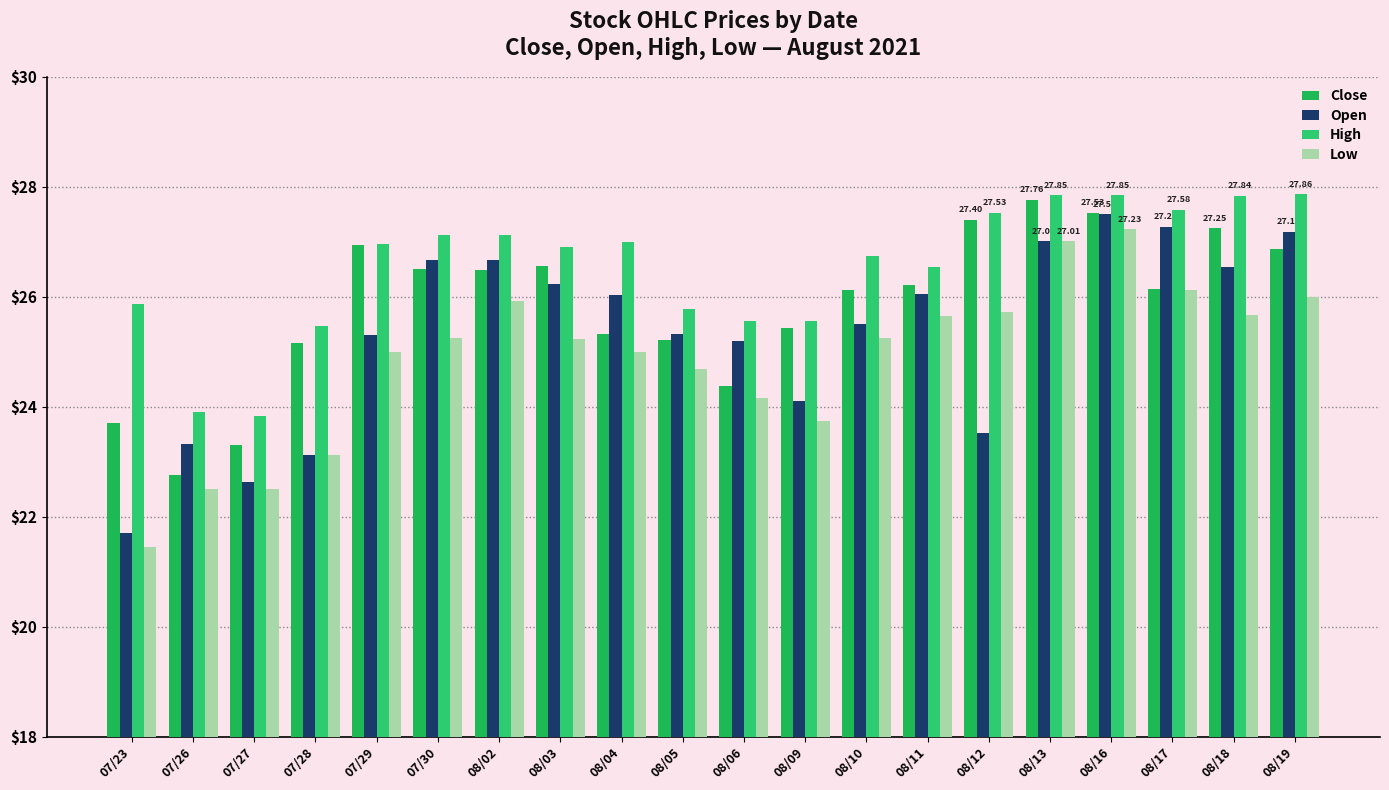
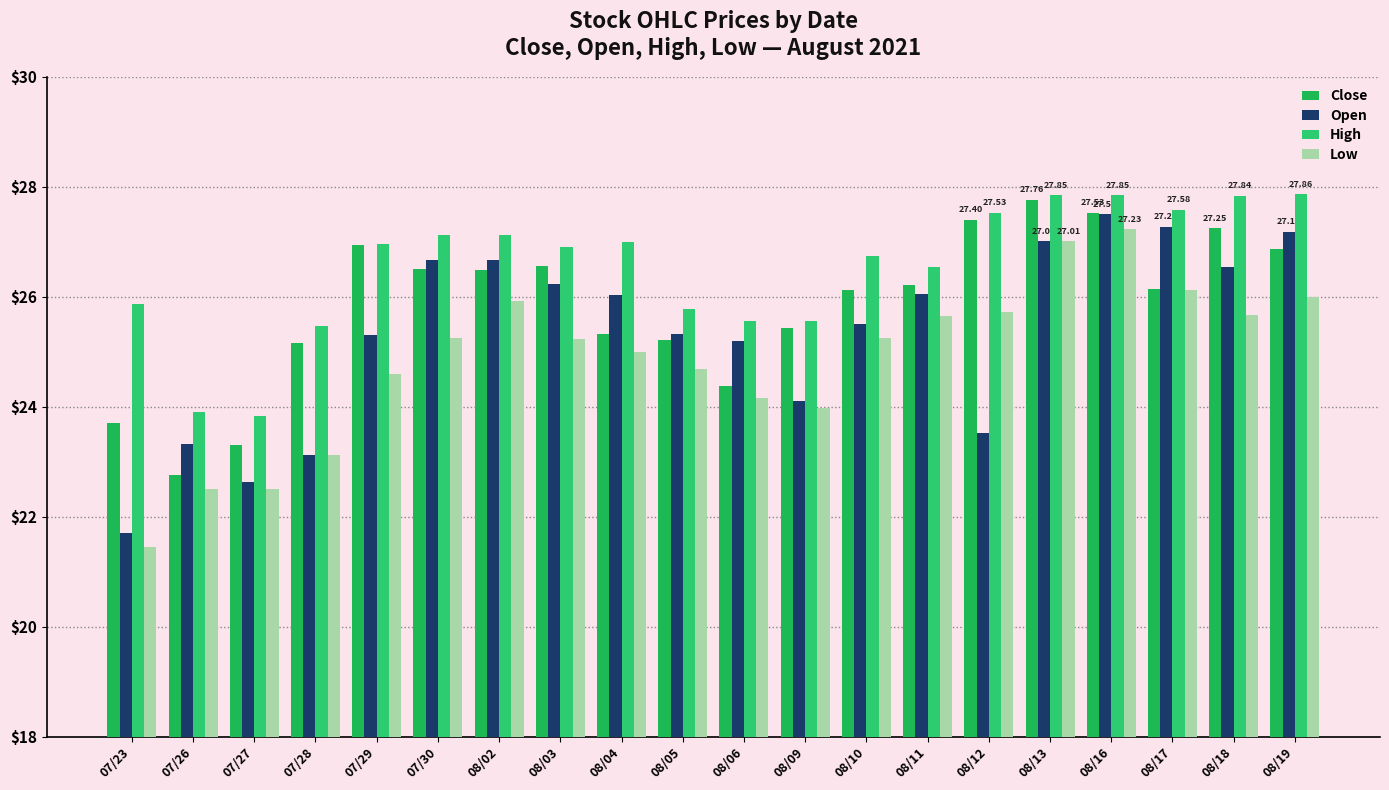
Low, 07/29: $25.0 -> $24.6
Low, 08/09: $23.8 -> $24.0
